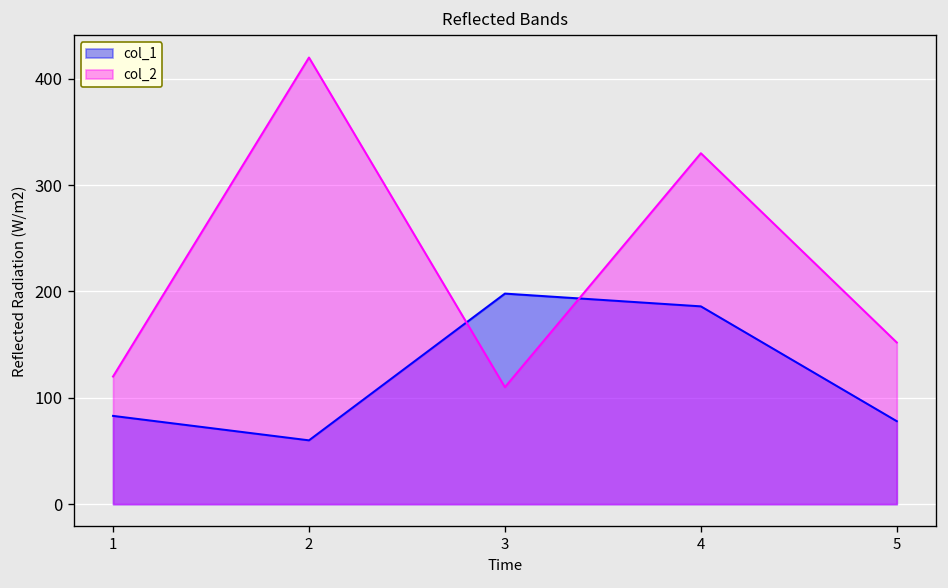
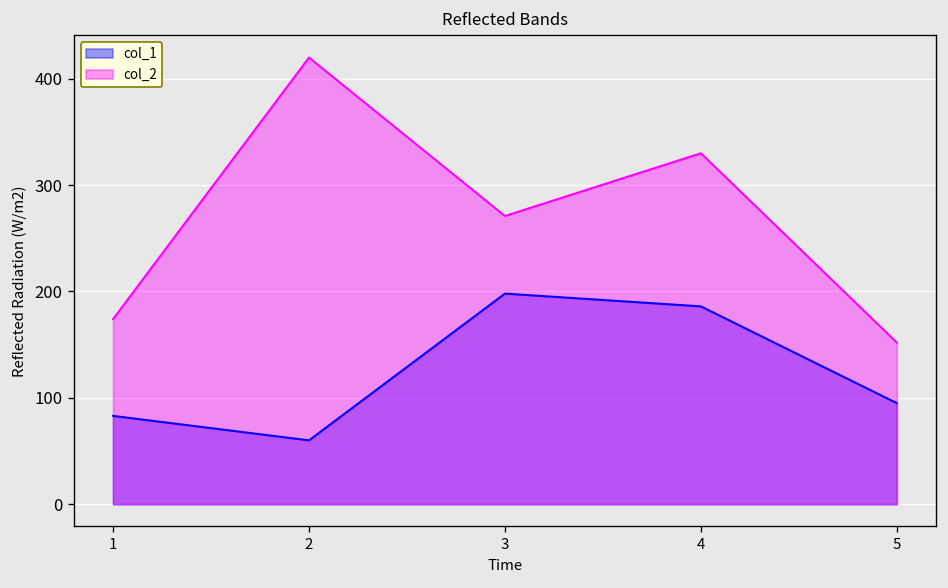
col_2, 1: 120 -> 170
col_2, 3: 110 -> 270
col_1, 5: 80 -> 100
